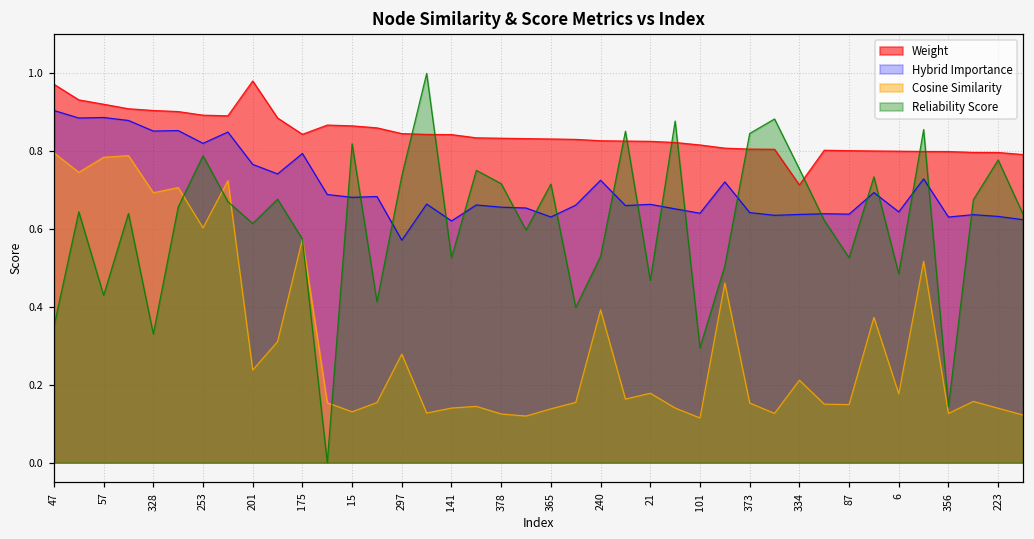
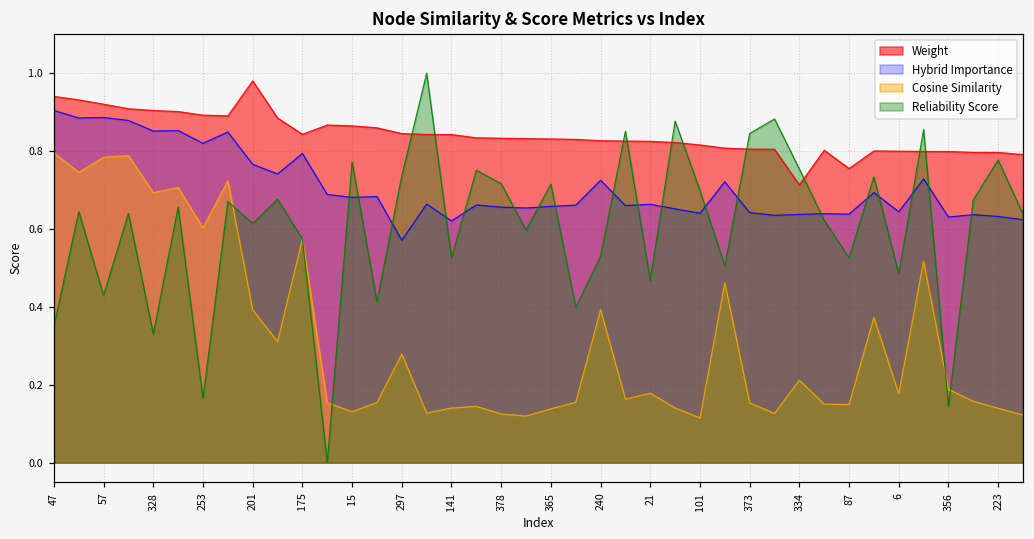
Weight, 47: 0.97 -> 0.94
Reliability Score, 253: 0.79 -> 0.16
Cosine Similarity, 201: 0.24 -> 0.39
Reliability Score, 15: 0.82 -> 0.77
Hybrid Importance, 365: 0.63 -> 0.66
Reliability Score, 101: 0.30 -> 0.70
Weight, 87: 0.80 -> 0.76
Cosine Similarity, 356: 0.13 -> 0.19
